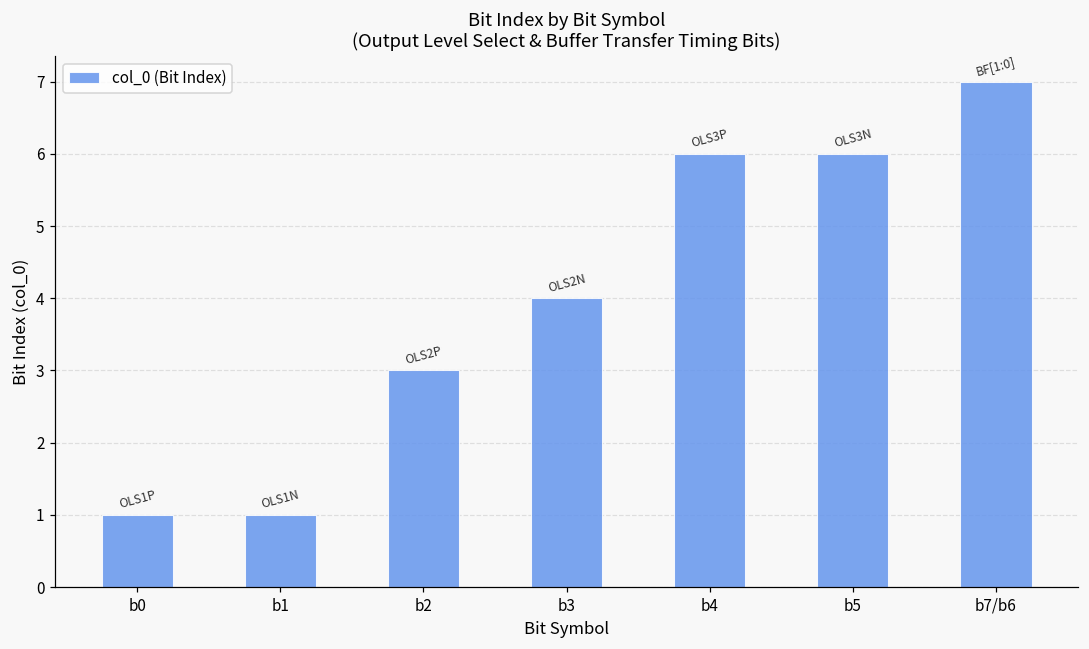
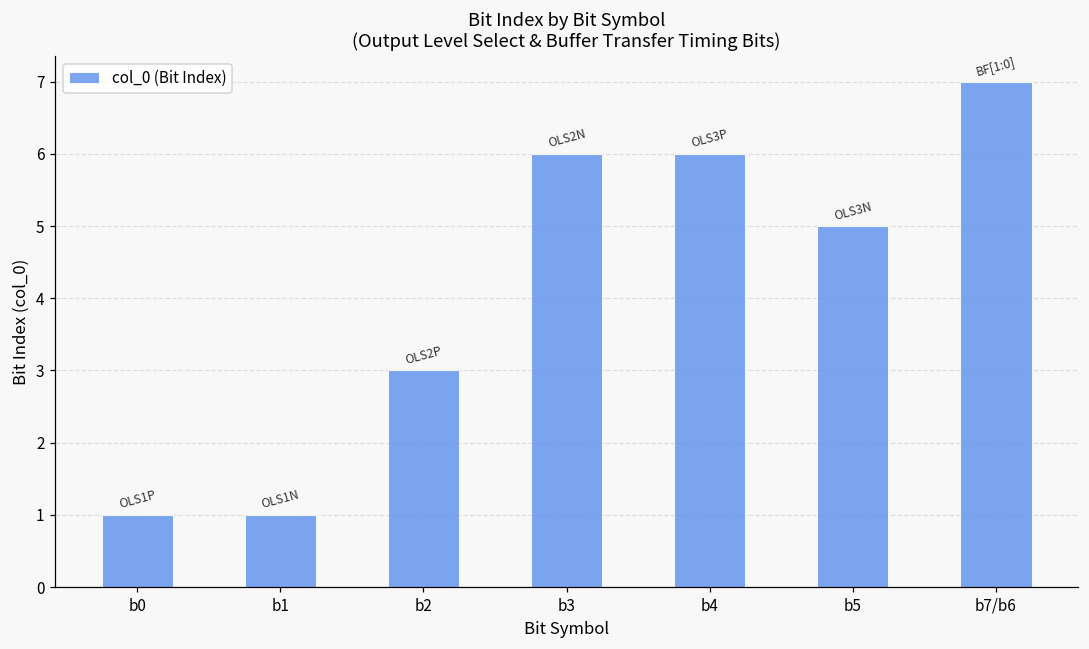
b3: 4 -> 6
b5: 6 -> 5
